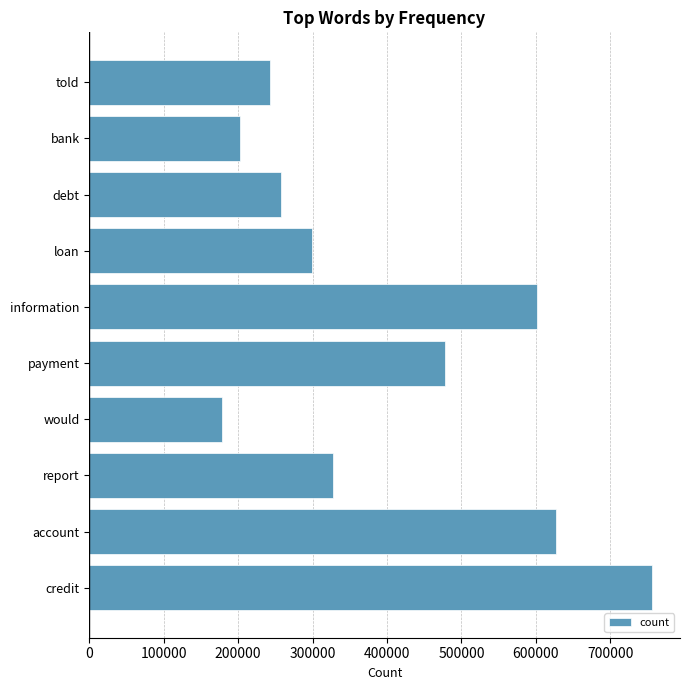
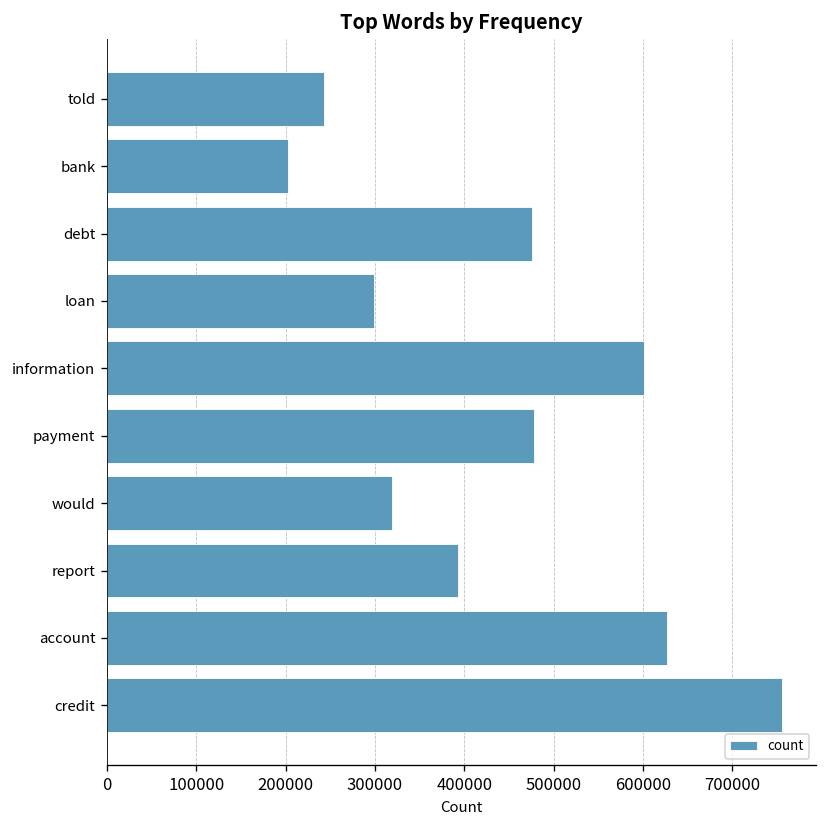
debt: 260000 -> 480000
would: 180000 -> 320000
report: 330000 -> 390000
